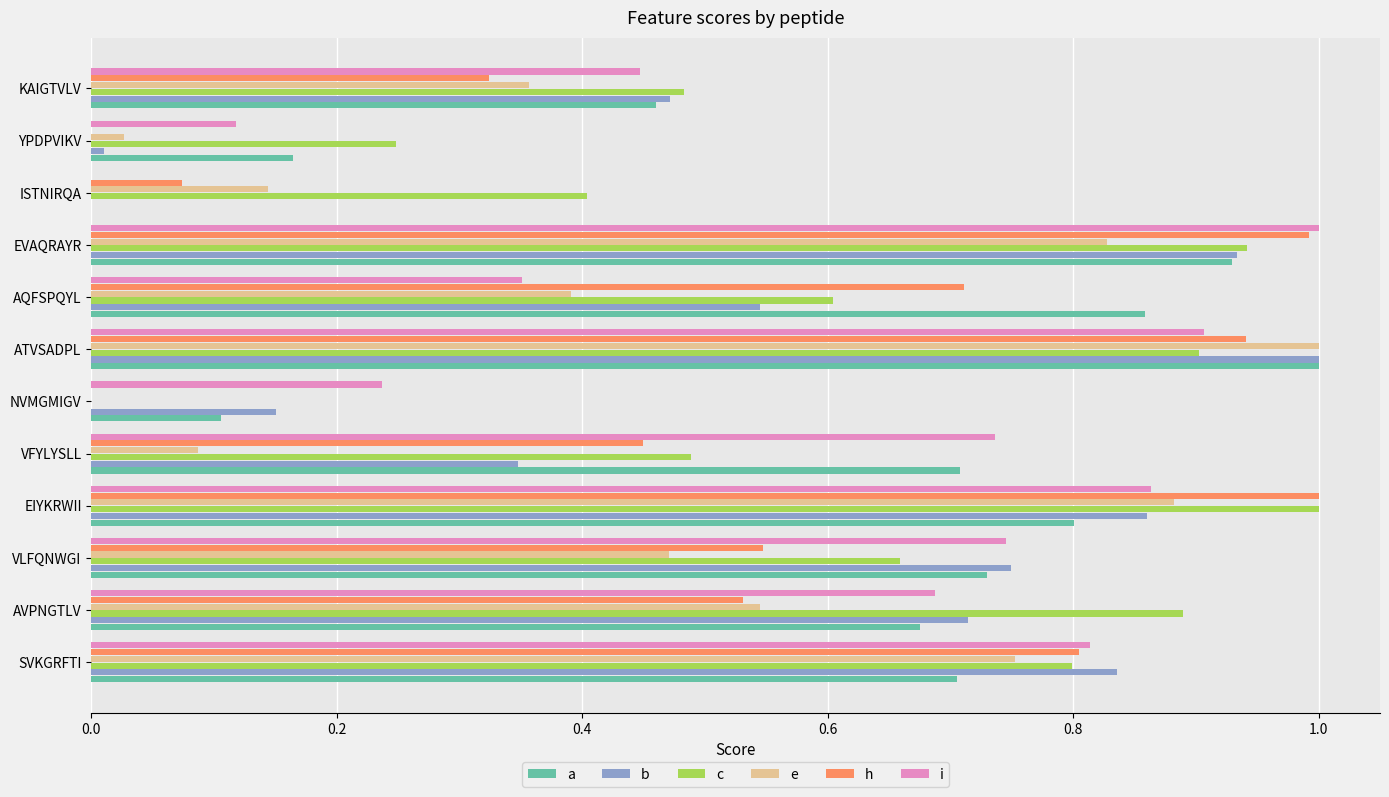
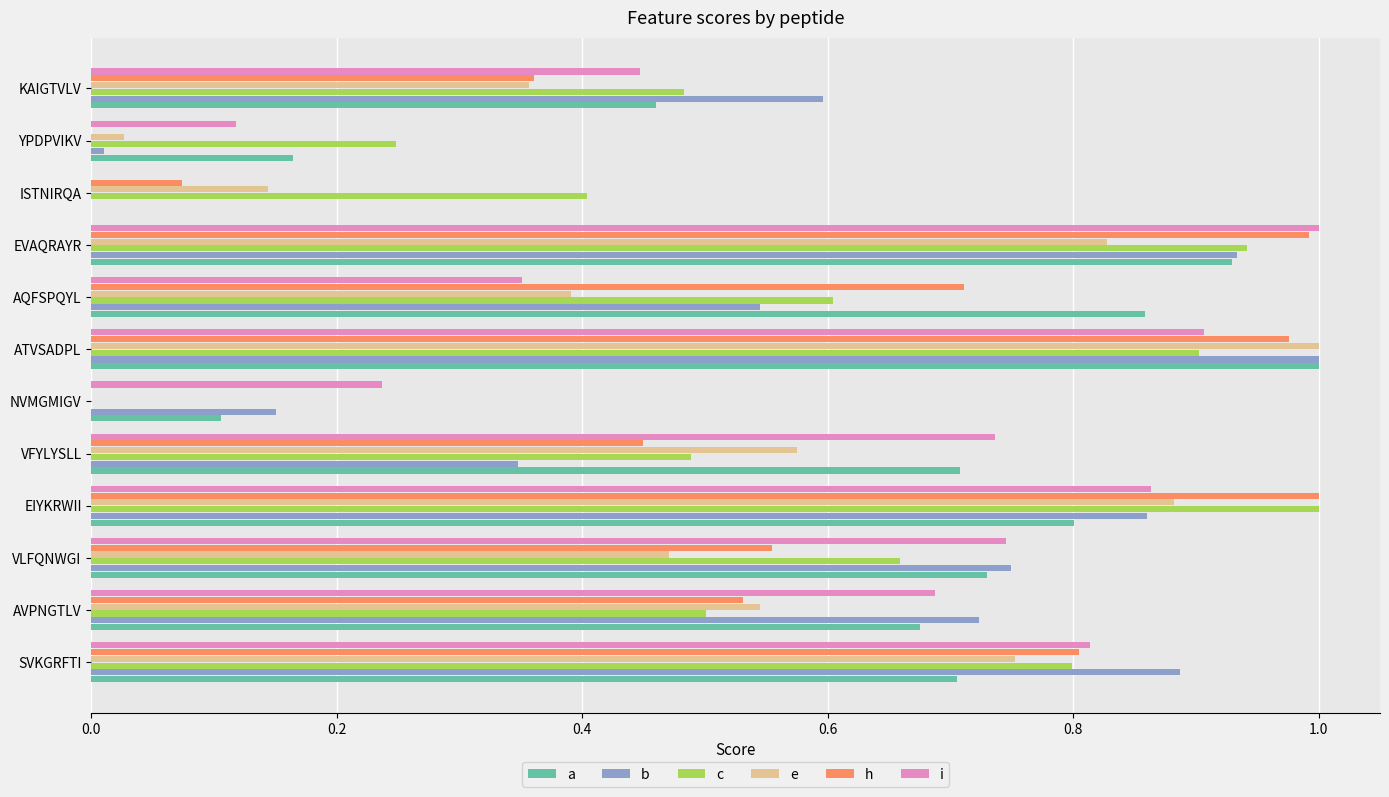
h, KAIGTVLV: 0.324 -> 0.360
b, KAIGTVLV: 0.472 -> 0.596
h, ATVSADPL: 0.941 -> 0.976
e, VFYLYSLL: 0.087 -> 0.575
h, VLFQNWGI: 0.547 -> 0.555
c, AVPNGTLV: 0.889 -> 0.501
b, AVPNGTLV: 0.714 -> 0.723
b, SVKGRFTI: 0.836 -> 0.887
